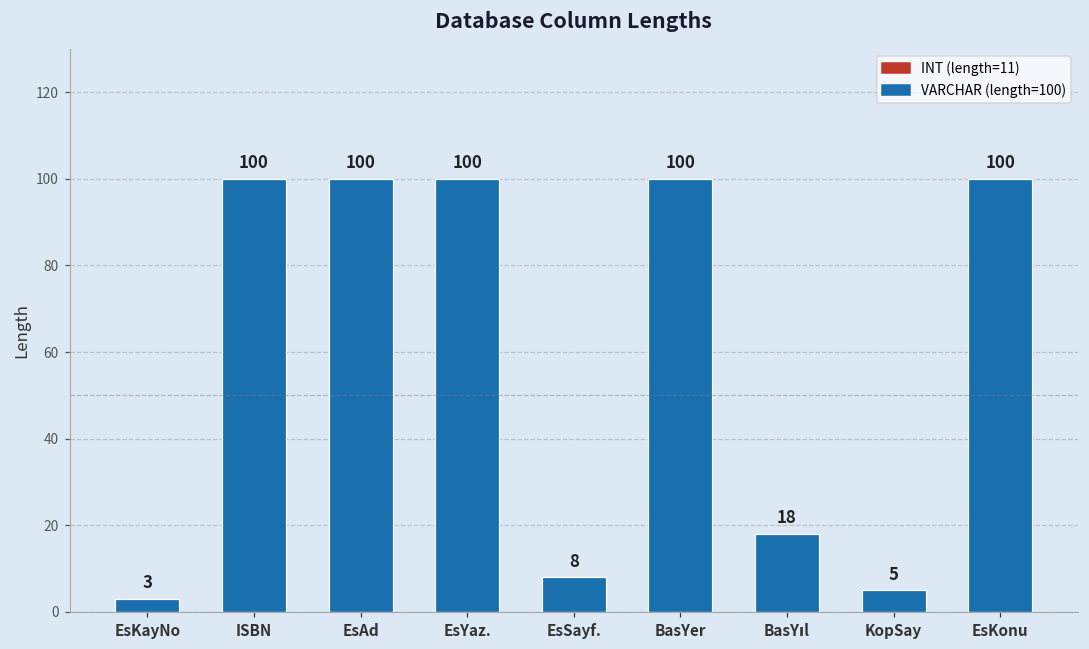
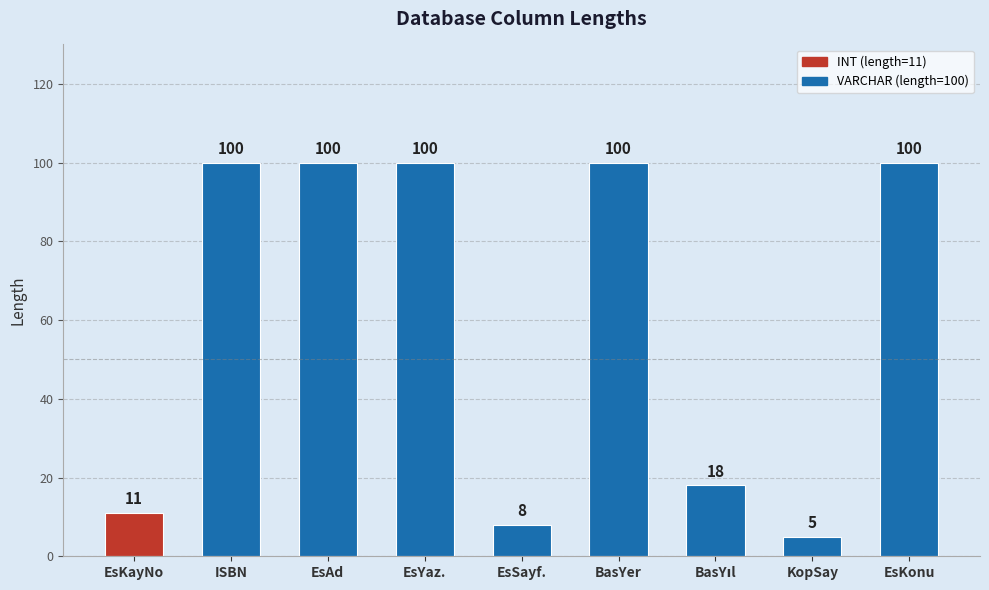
EsKayNo: 3 -> 11
